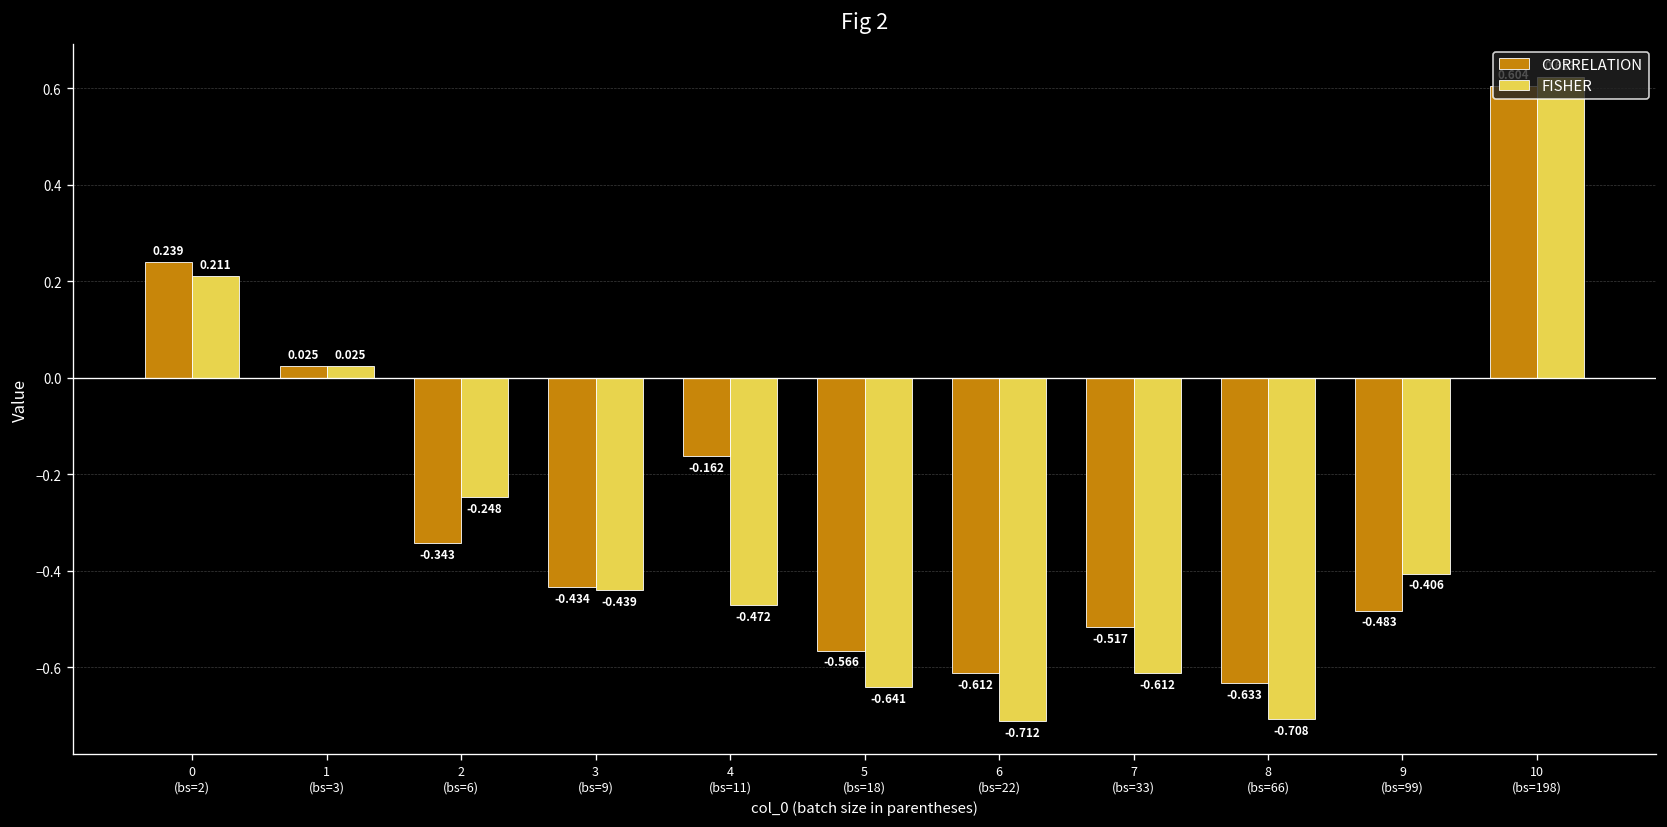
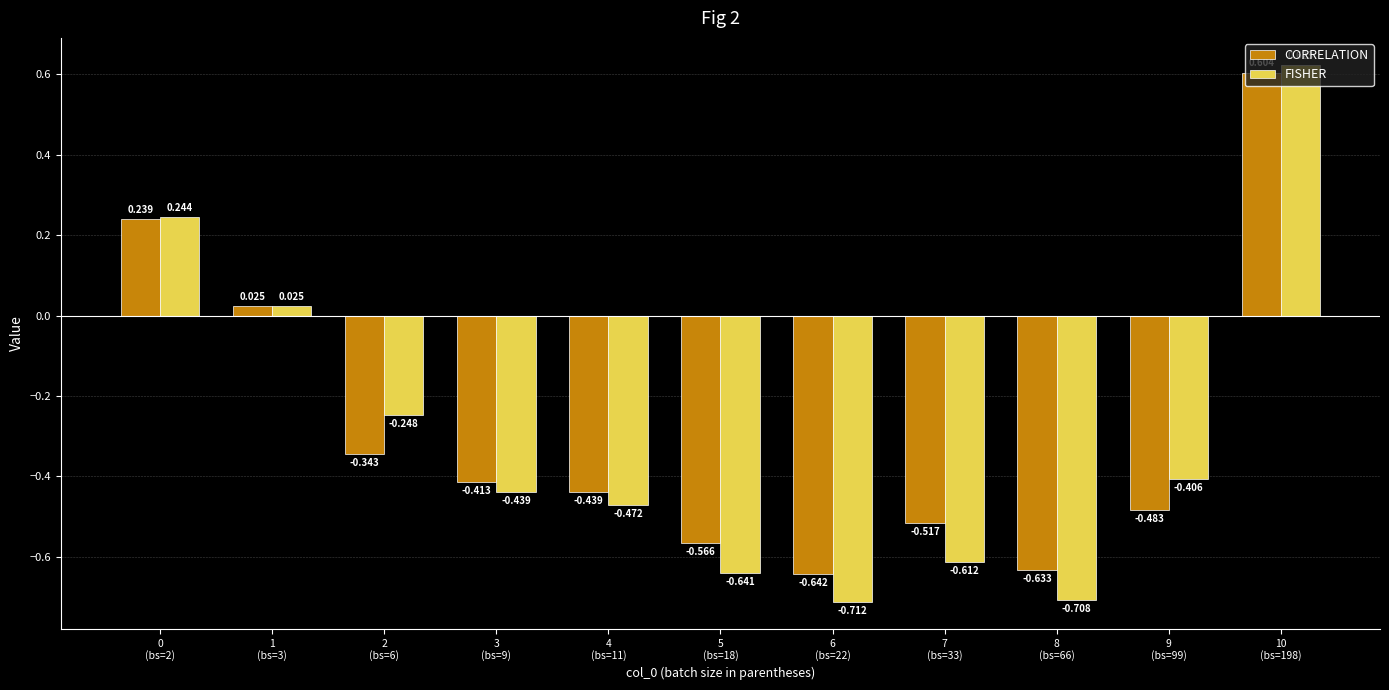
FISHER, 0 (bs=2): 0.211 -> 0.244
CORRELATION, 3 (bs=9): -0.434 -> -0.413
CORRELATION, 4 (bs=11): -0.162 -> -0.439
CORRELATION, 6 (bs=22): -0.612 -> -0.642
